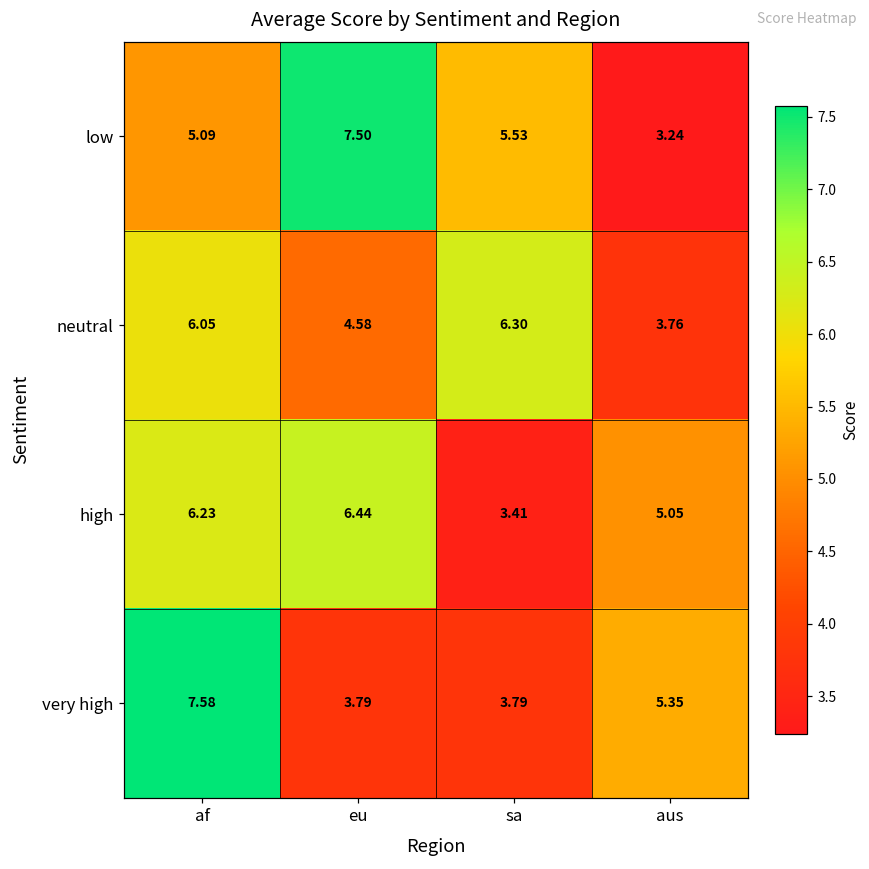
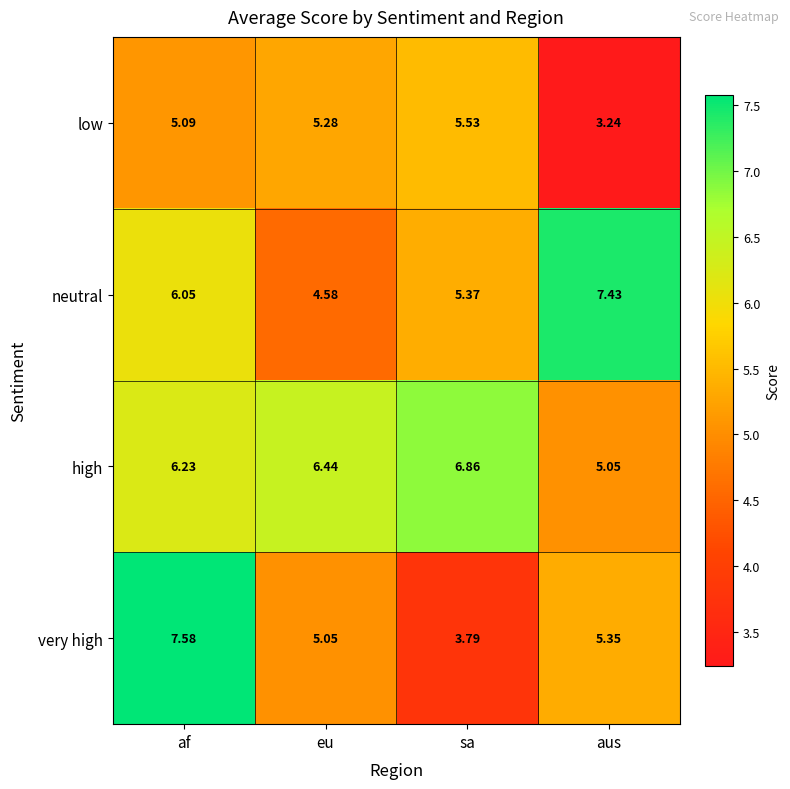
low, eu: 7.50 -> 5.28
neutral, sa: 6.30 -> 5.37
neutral, aus: 3.76 -> 7.43
high, sa: 3.41 -> 6.86
very high, eu: 3.79 -> 5.05
